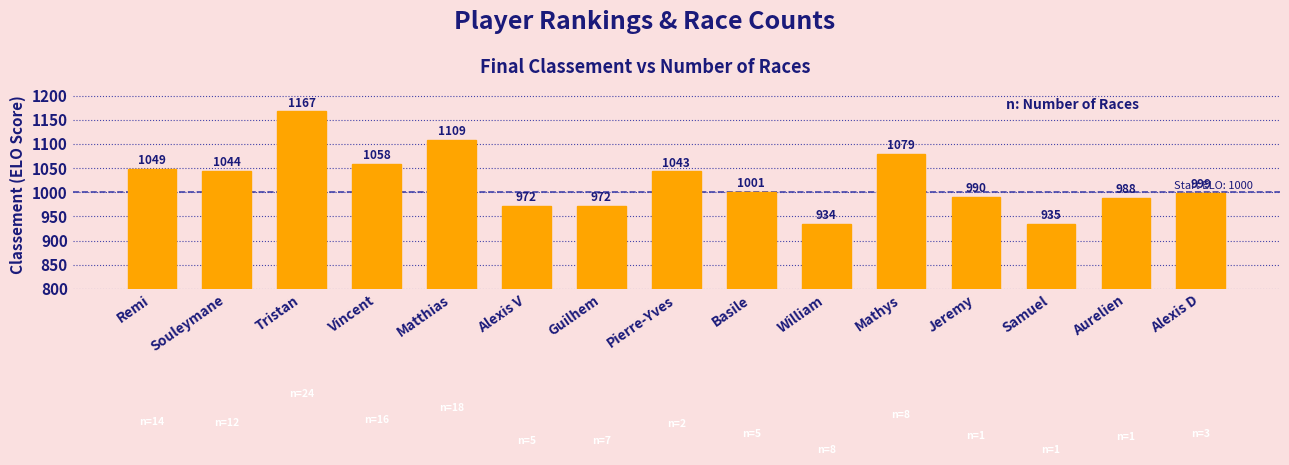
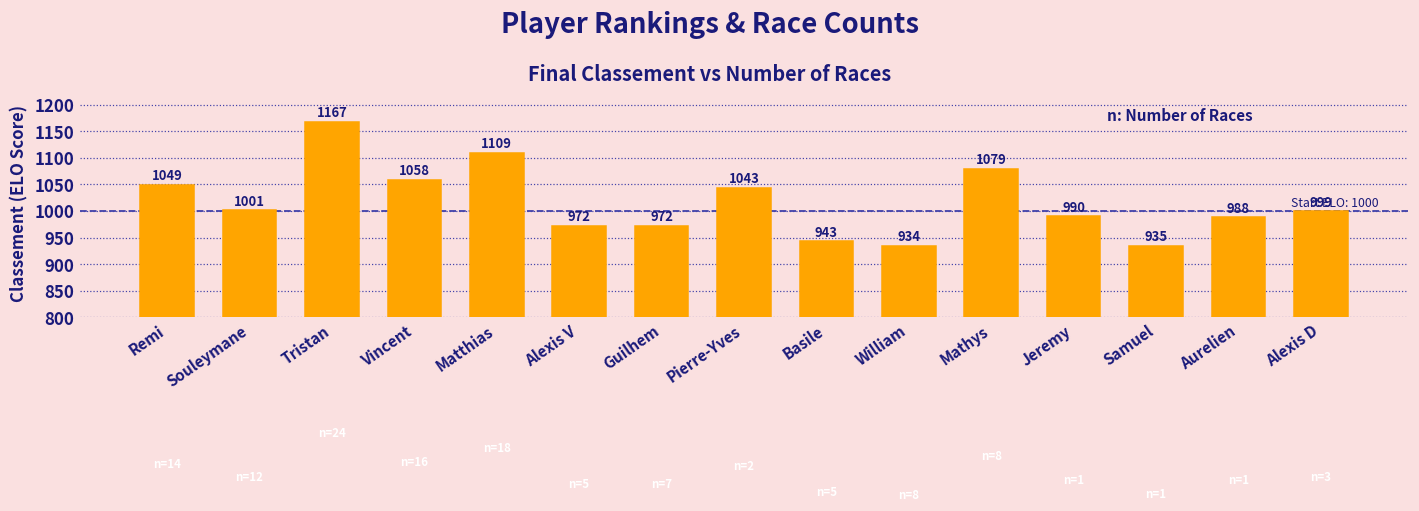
Souleymane: 1044 -> 1001
Basile: 1001 -> 943
